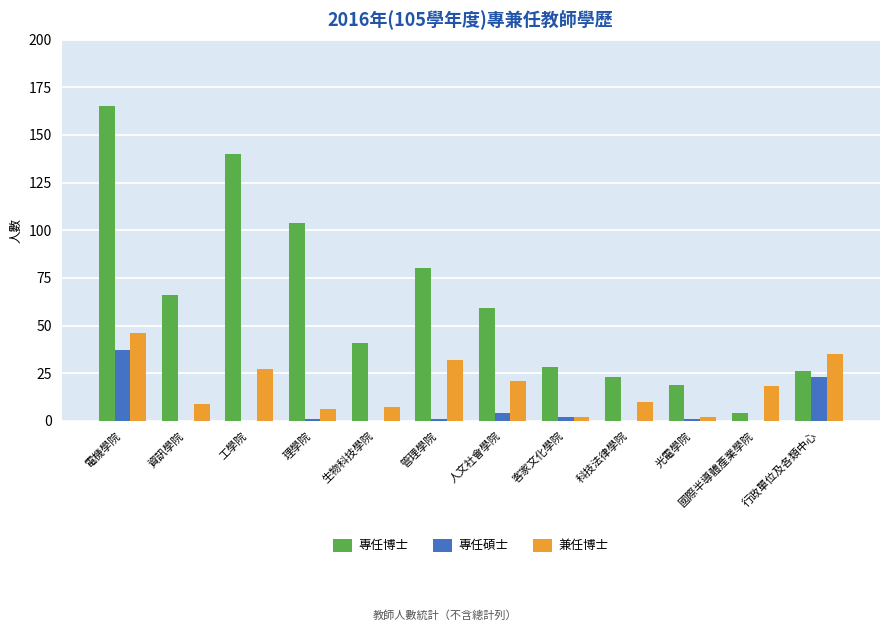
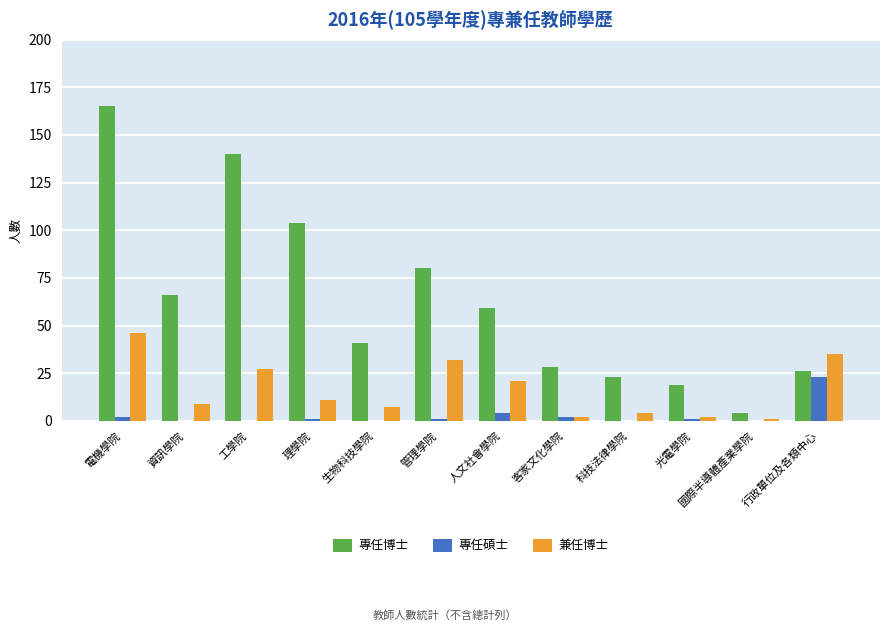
專任碩士, 電機學院: 37 -> 2
兼任博士, 理學院: 6 -> 11
兼任博士, 科技法律學院: 10 -> 4
兼任博士, 國際半導體產業學院: 18 -> 1
